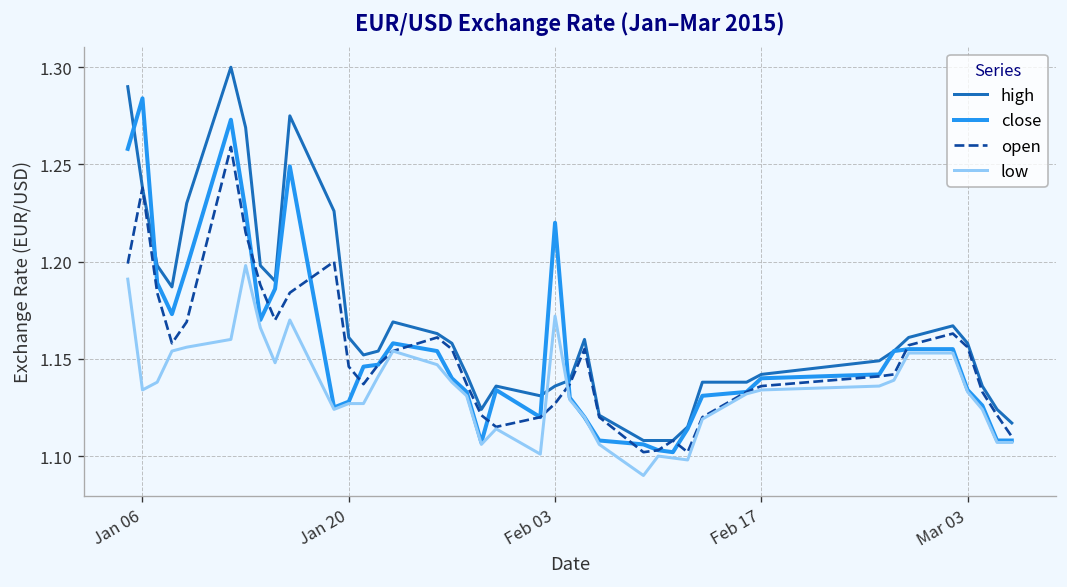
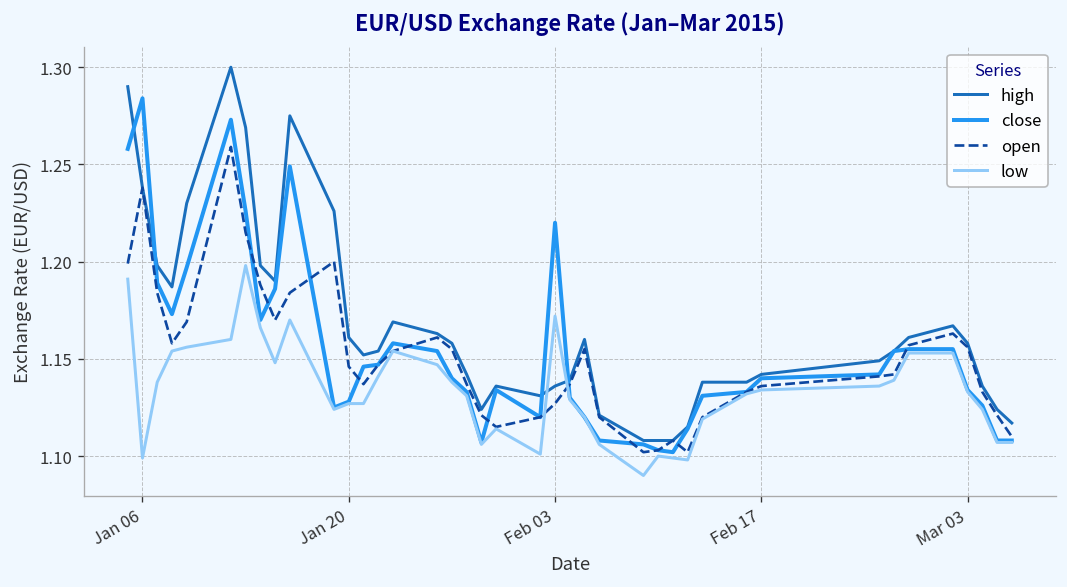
low, Jan 06: 1.134 -> 1.099
